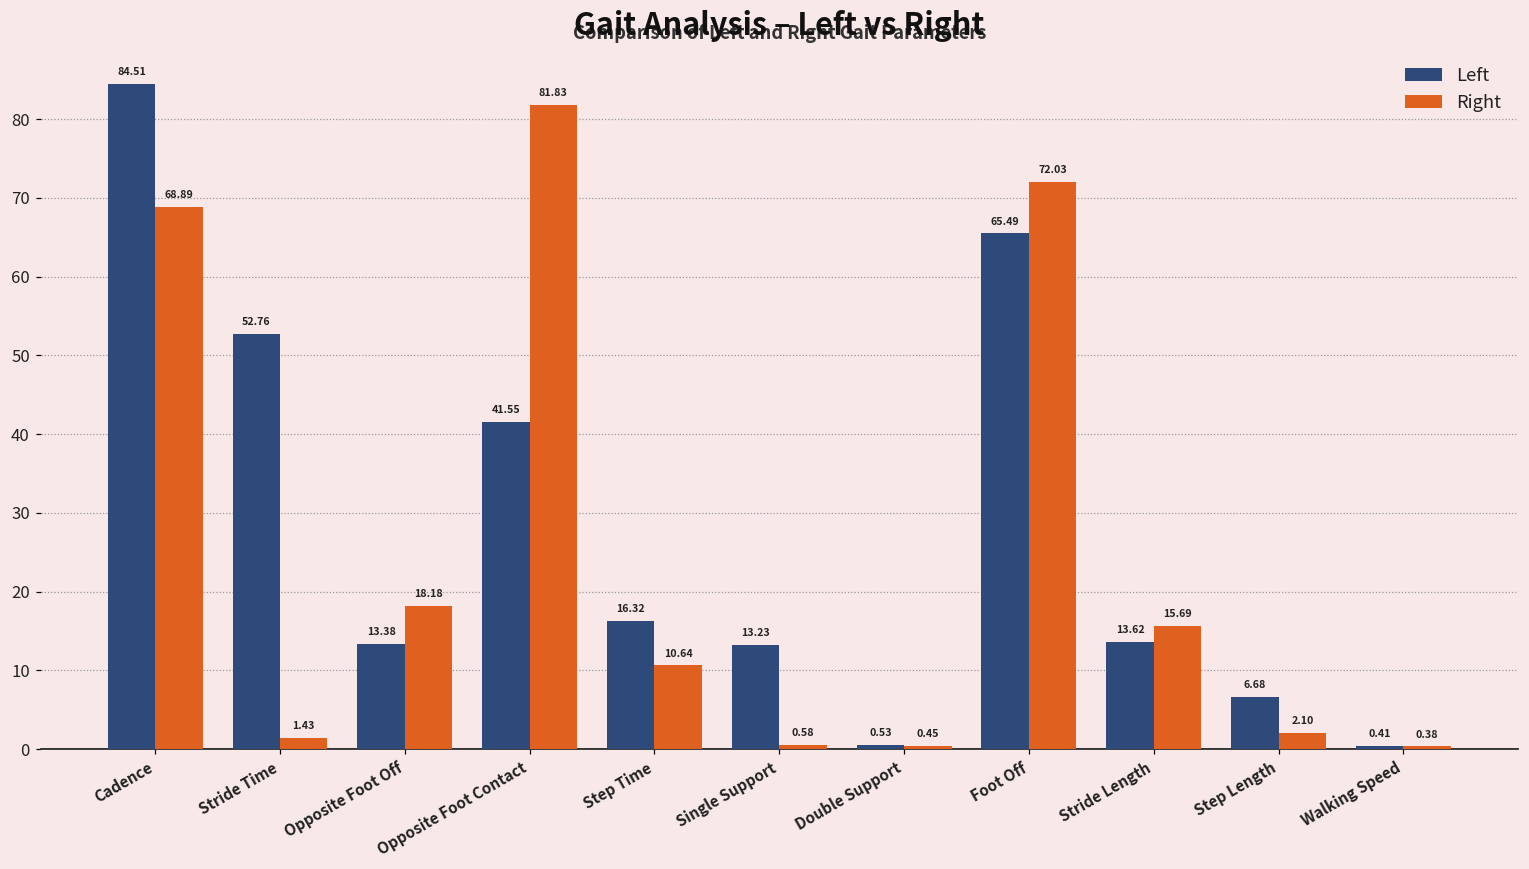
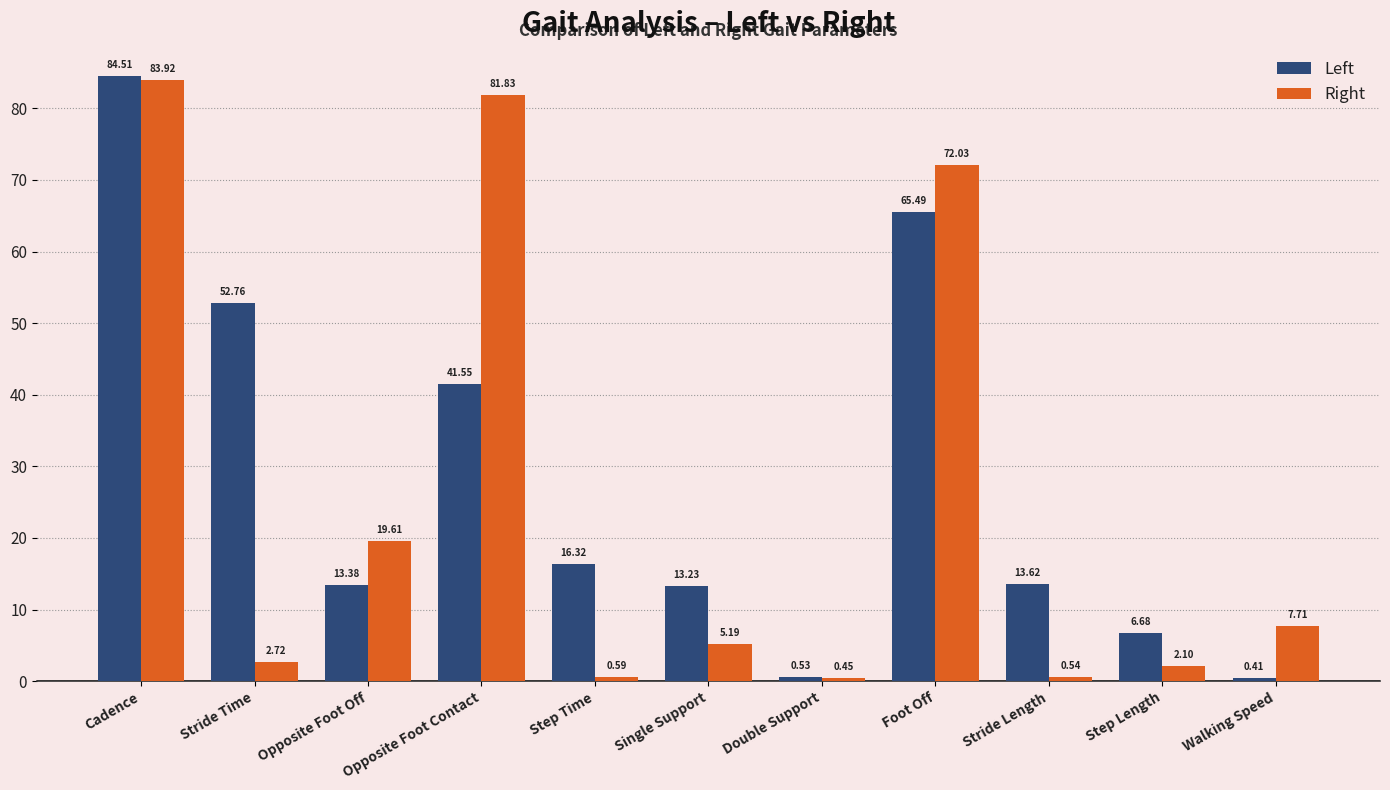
Right, Cadence: 68.89 -> 83.92
Right, Stride Time: 1.43 -> 2.72
Right, Opposite Foot Off: 18.18 -> 19.61
Right, Step Time: 10.64 -> 0.59
Right, Single Support: 0.58 -> 5.19
Right, Stride Length: 15.69 -> 0.54
Right, Walking Speed: 0.38 -> 7.71
